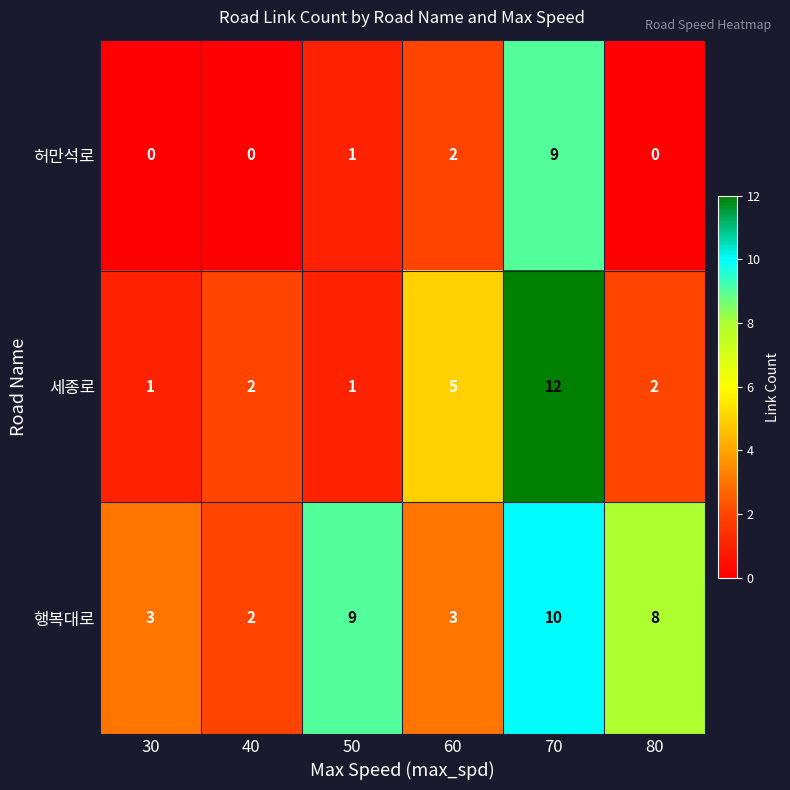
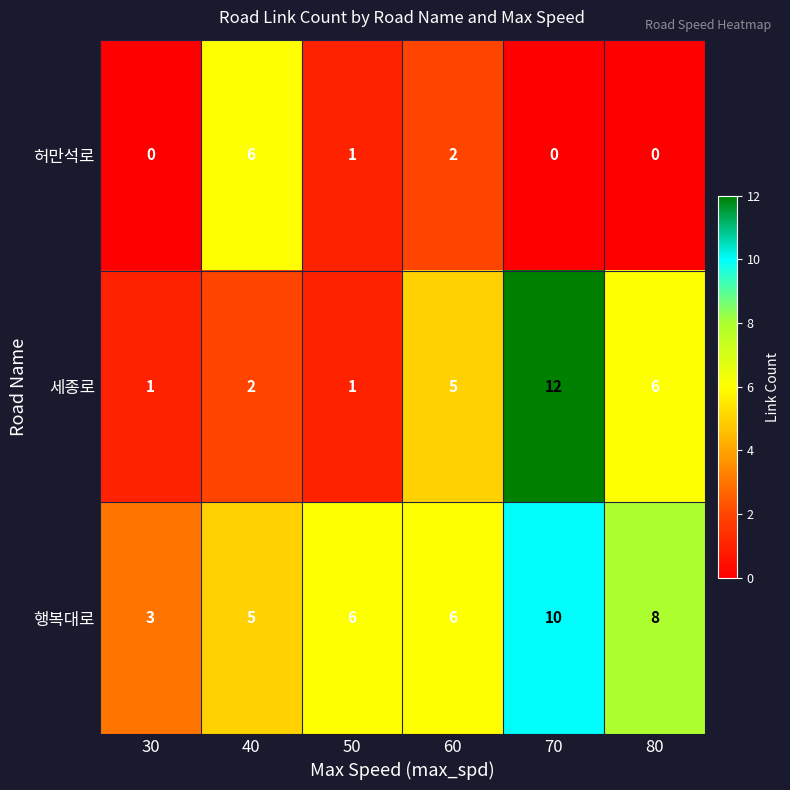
허만석로, 40: 0 -> 6
허만석로, 70: 9 -> 0
세종로, 80: 2 -> 6
행복대로, 40: 2 -> 5
행복대로, 50: 9 -> 6
행복대로, 60: 3 -> 6
